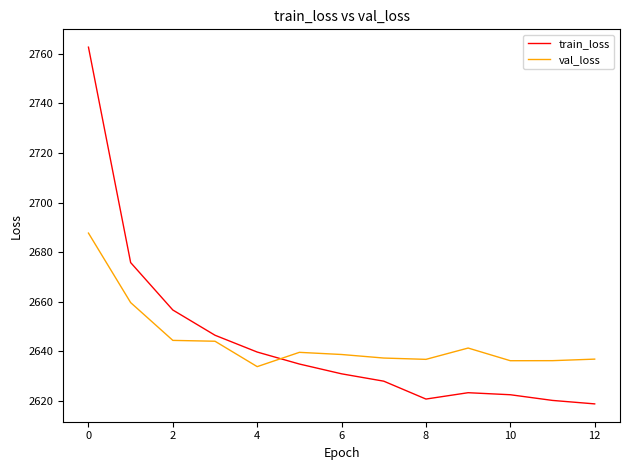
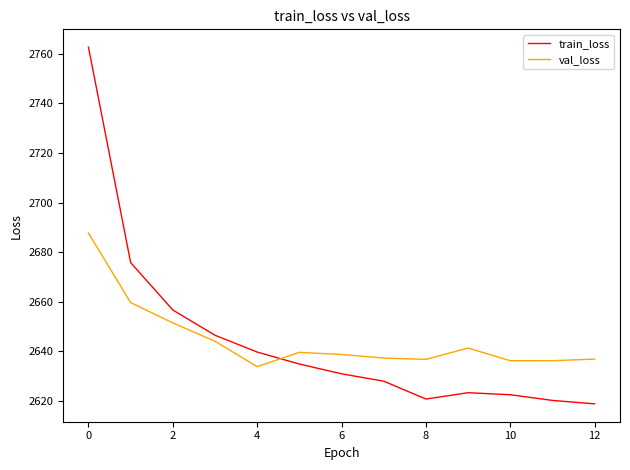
val_loss, 2: 2644 -> 2651
